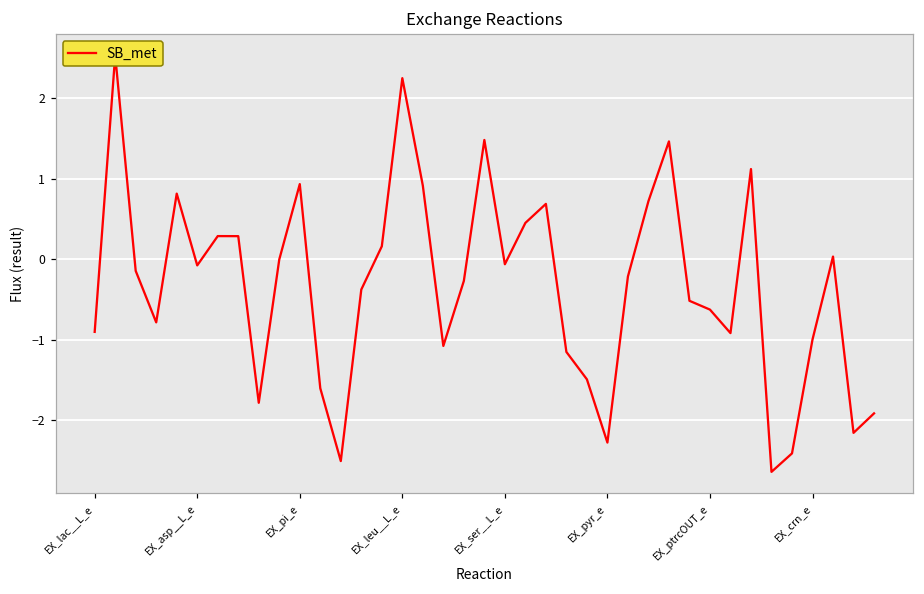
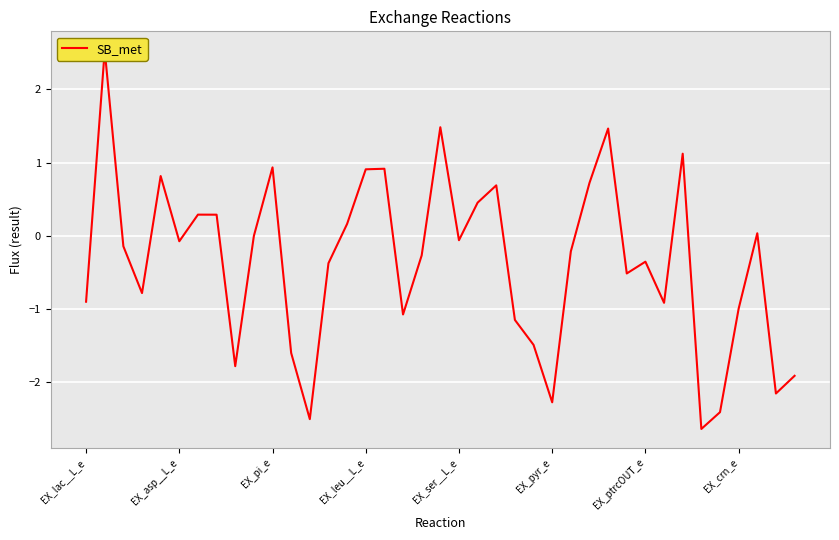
EX_leu__L_e: 2.2 -> 0.9
EX_ptrcOUT_e: -0.6 -> -0.4
